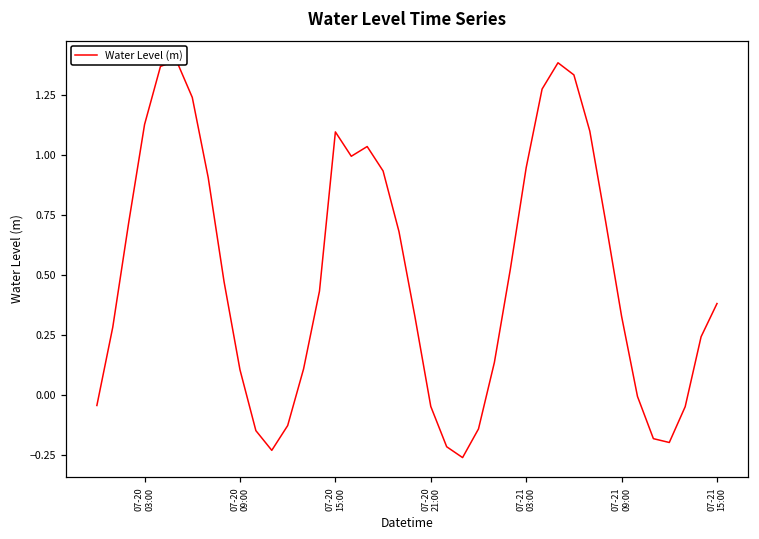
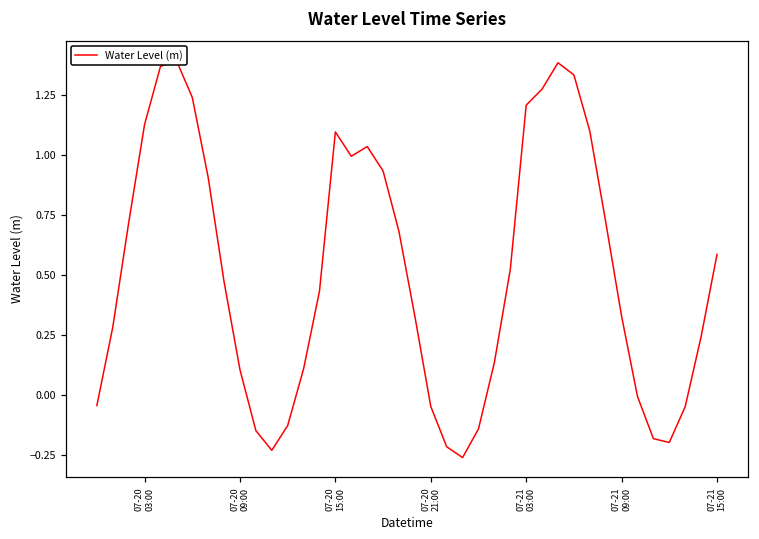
07-21 03:00: 0.95 -> 1.21
07-21 15:00: 0.38 -> 0.59
